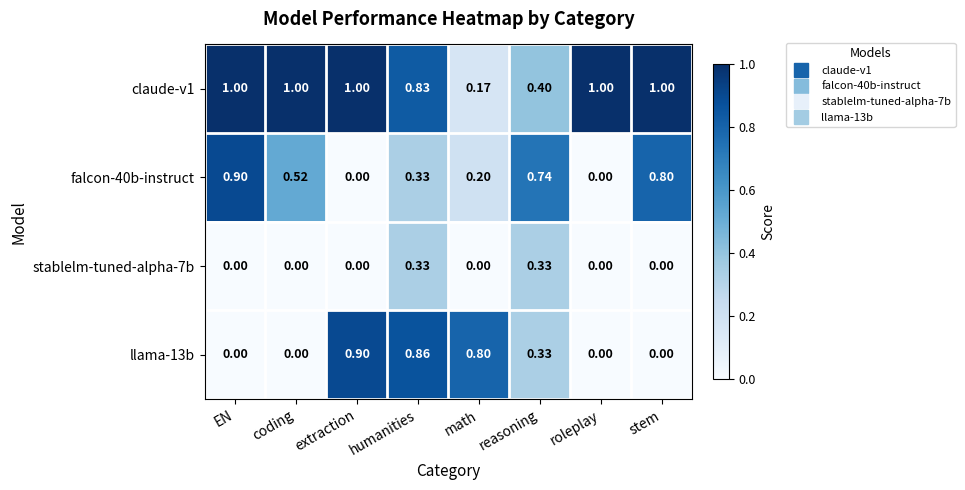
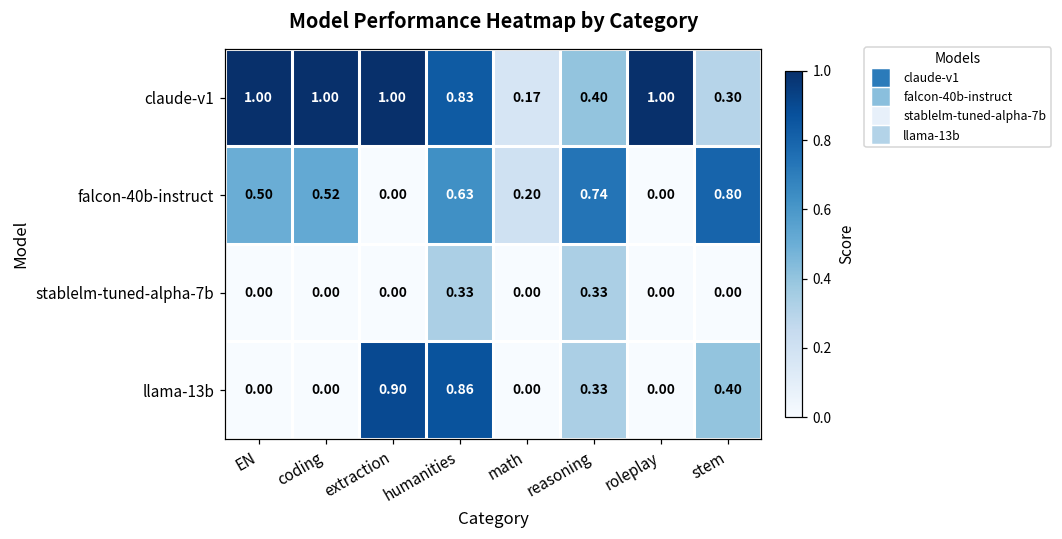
claude-v1, stem: 1.00 -> 0.30
falcon-40b-instruct, EN: 0.90 -> 0.50
falcon-40b-instruct, humanities: 0.33 -> 0.63
llama-13b, math: 0.80 -> 0.00
llama-13b, stem: 0.00 -> 0.40
